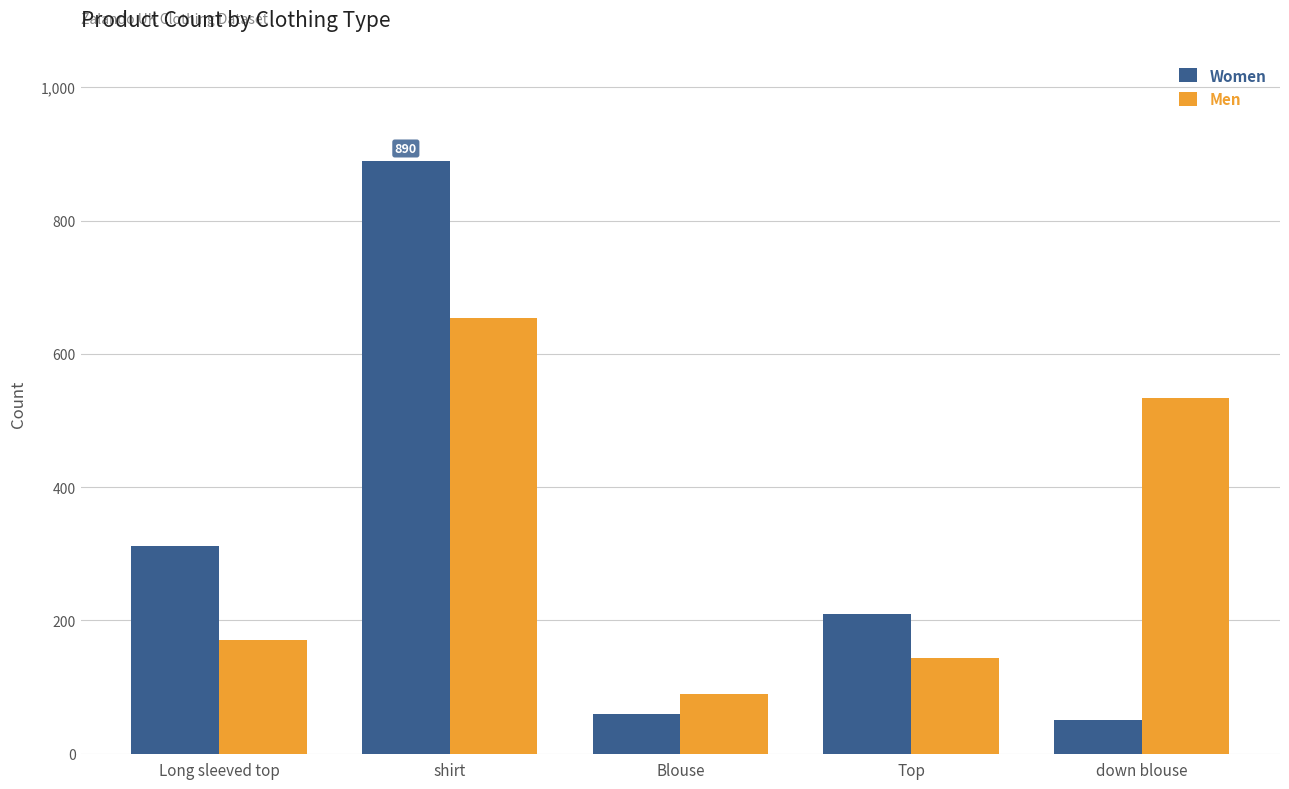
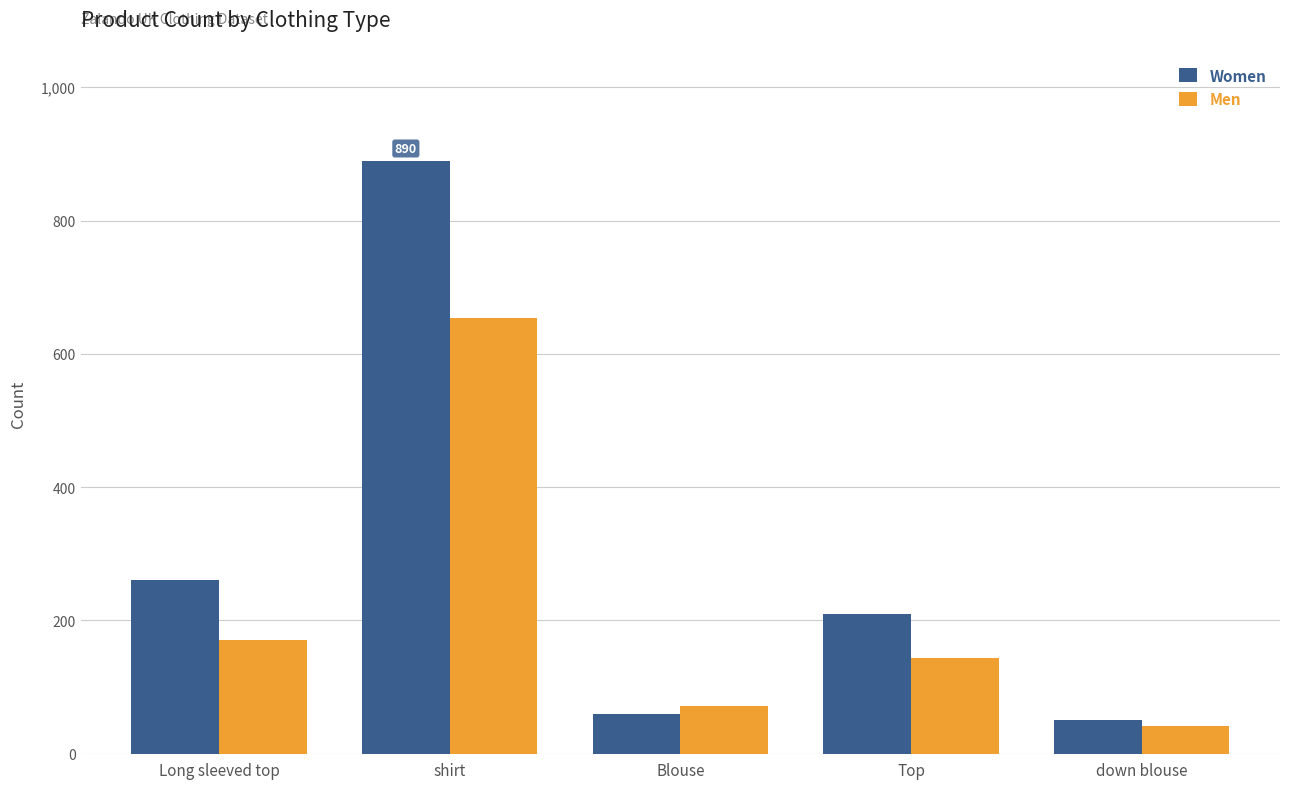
Women, Long sleeved top: 310 -> 260
Men, Blouse: 90 -> 70
Men, down blouse: 530 -> 40
